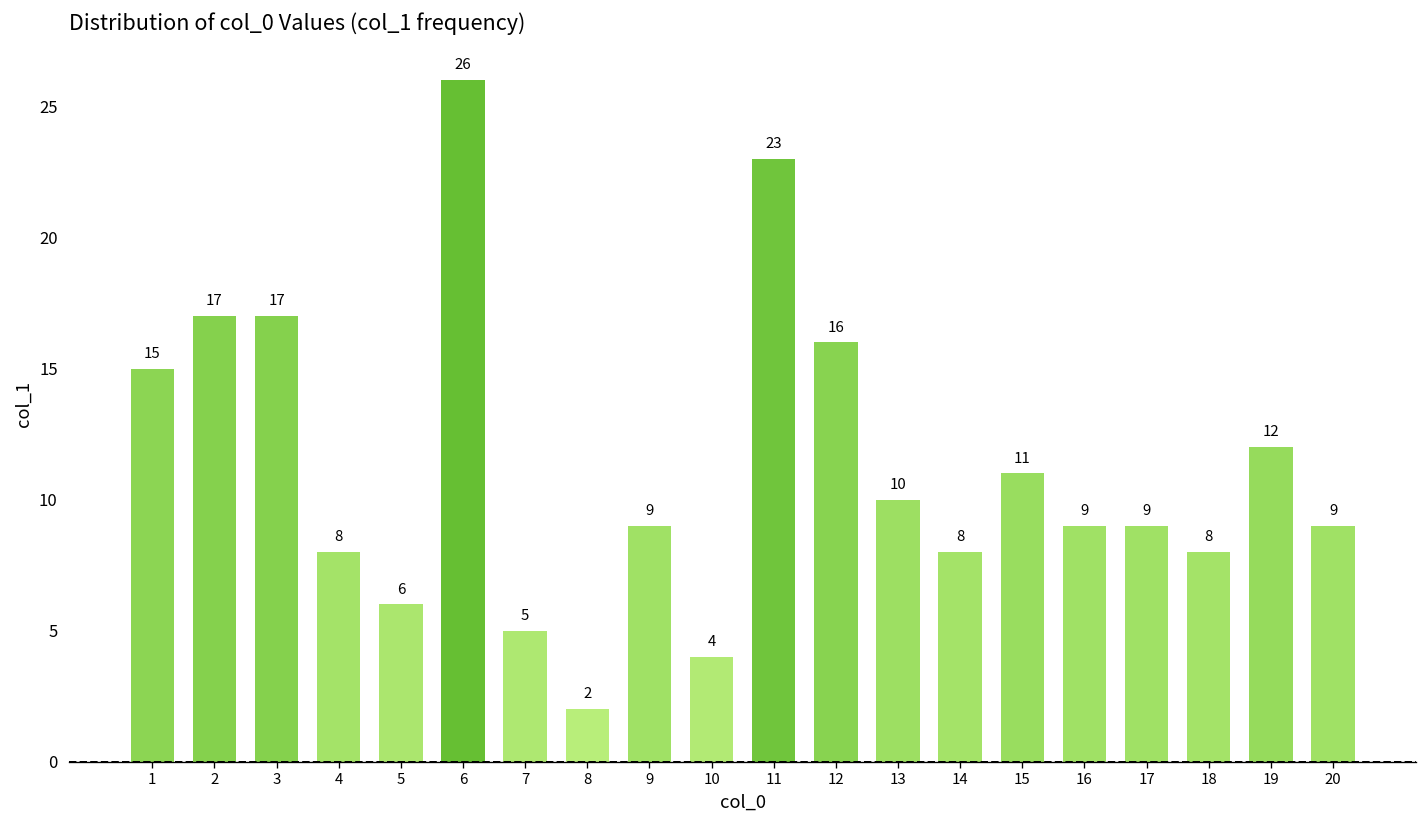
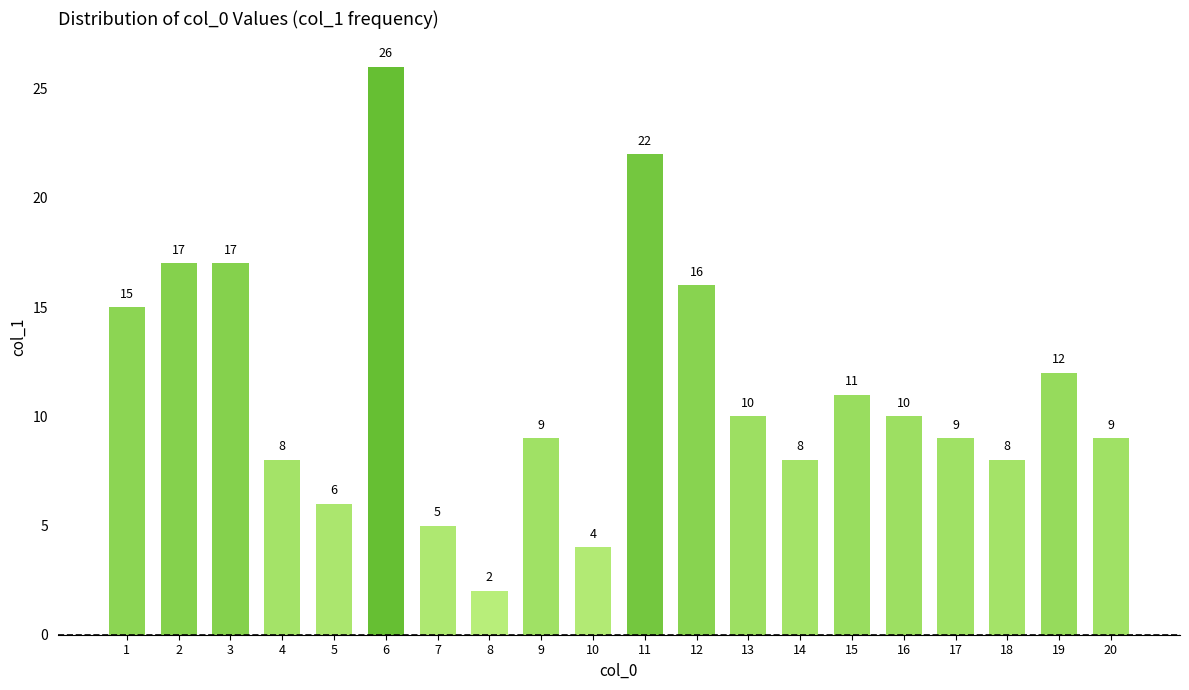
11: 23 -> 22
16: 9 -> 10
